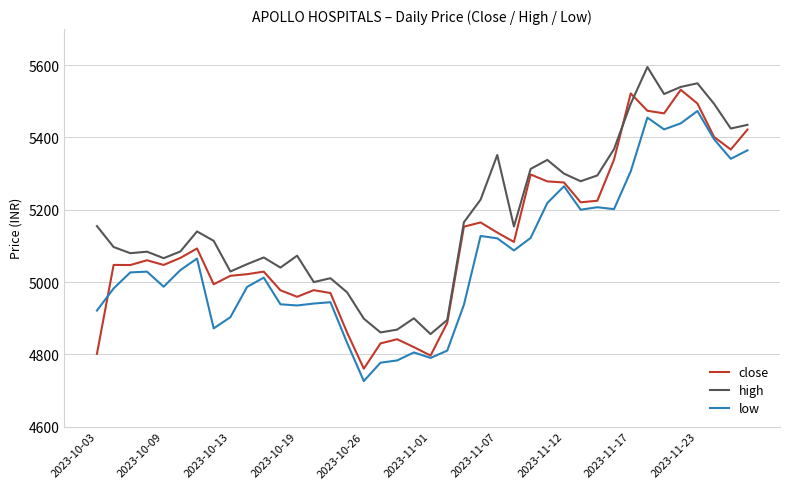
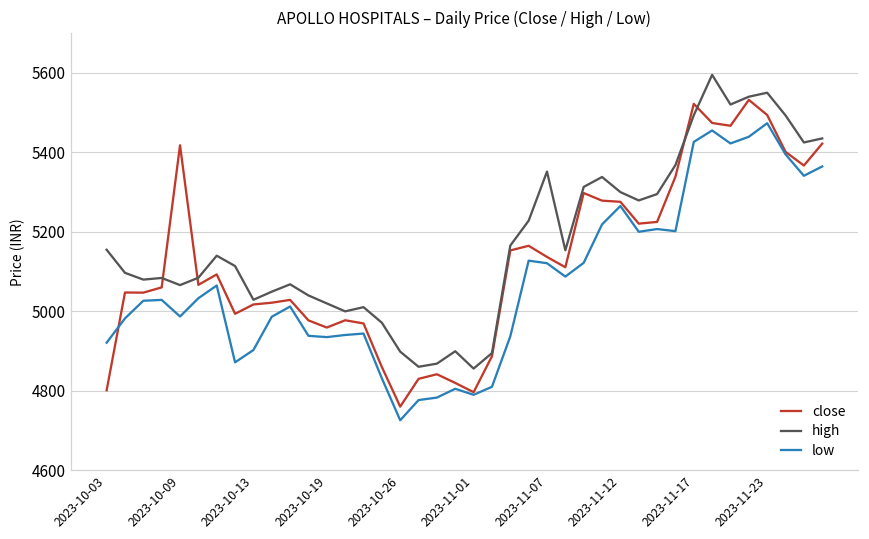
close, 2023-10-09: 5050 -> 5420
high, 2023-10-19: 5070 -> 5020
low, 2023-11-17: 5310 -> 5430
